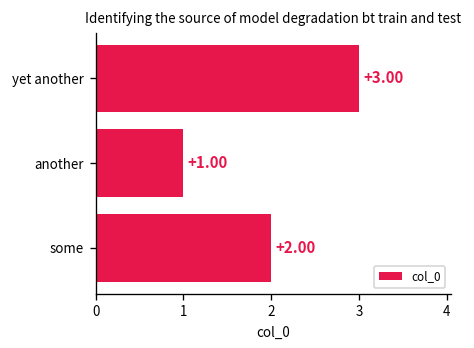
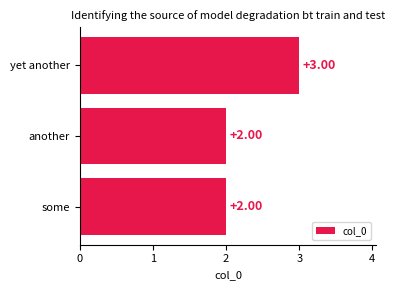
another: +1.00 -> +2.00
